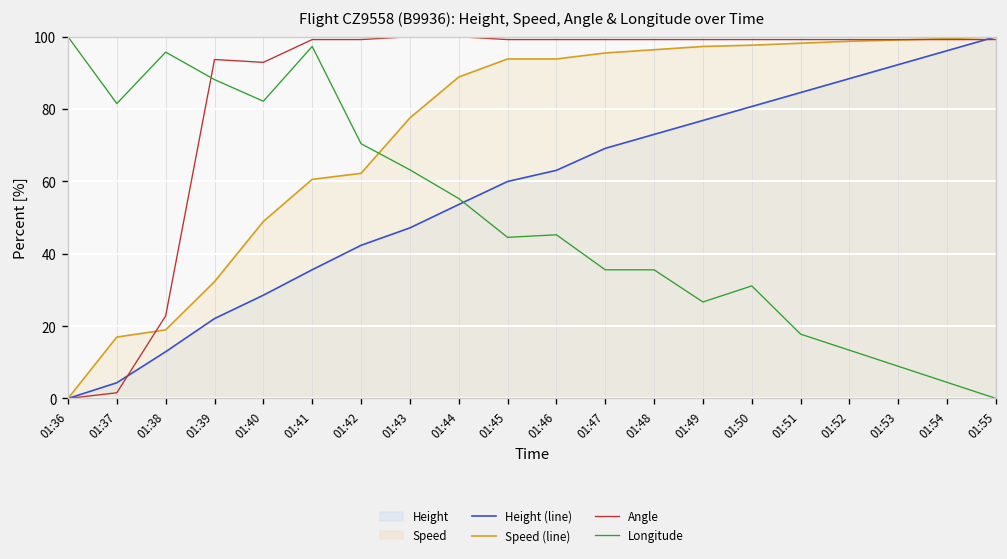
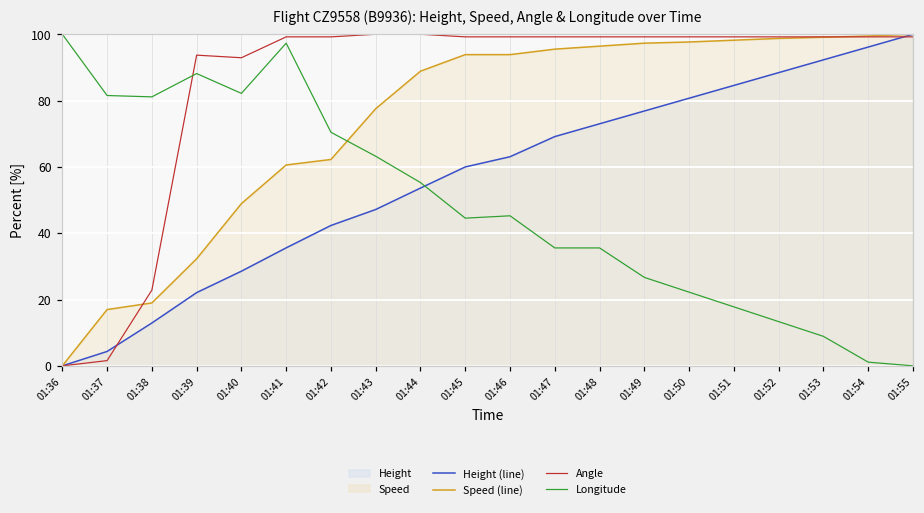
Longitude, 01:38: 96 -> 81
Longitude, 01:50: 31 -> 22
Longitude, 01:54: 4 -> 1
